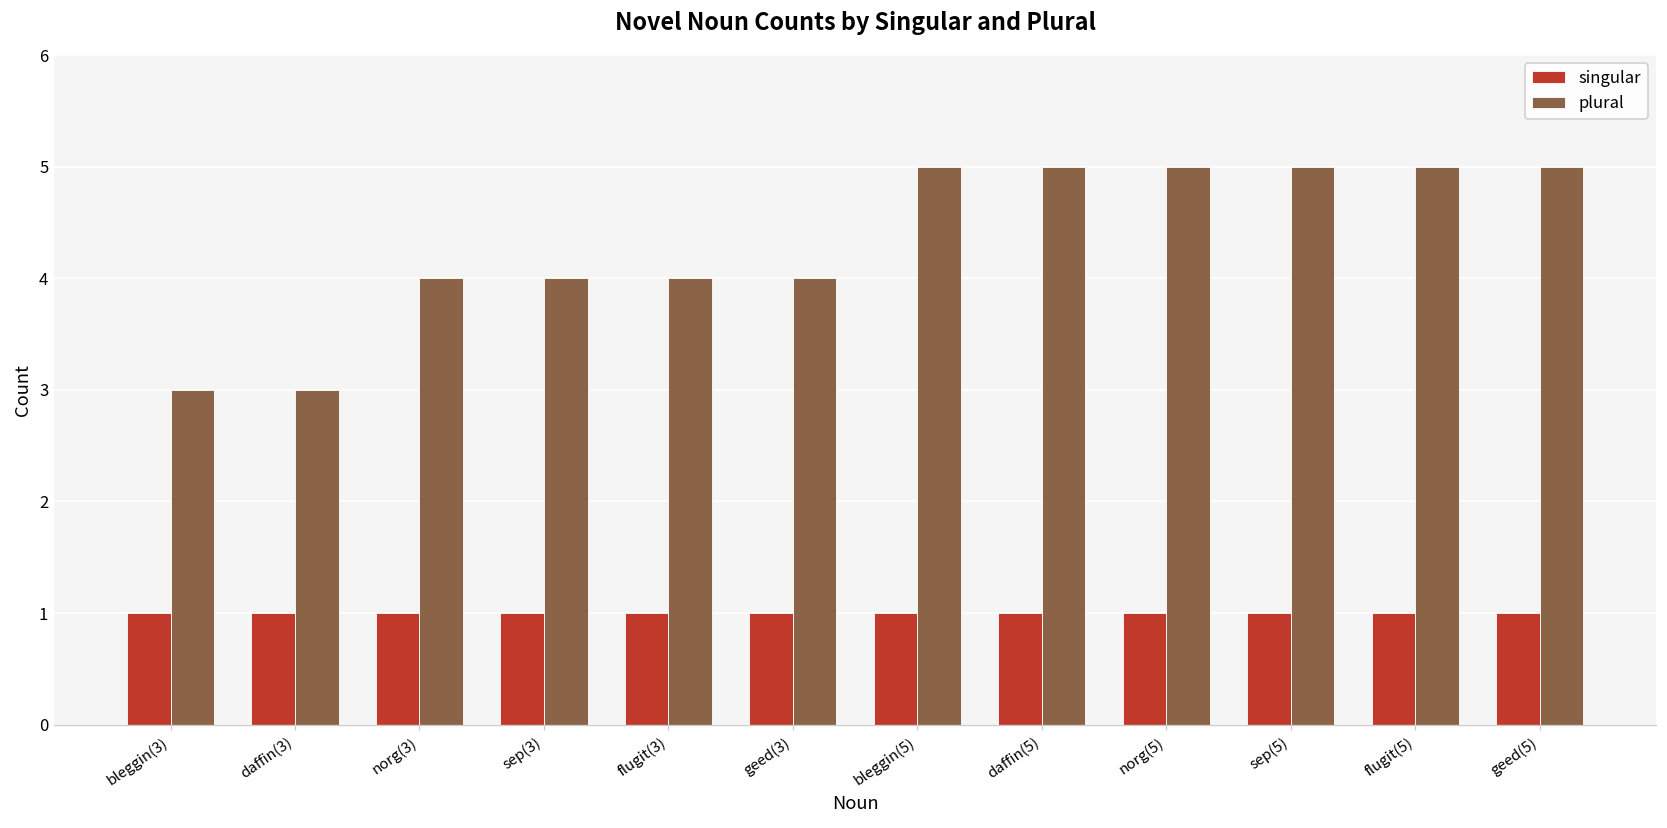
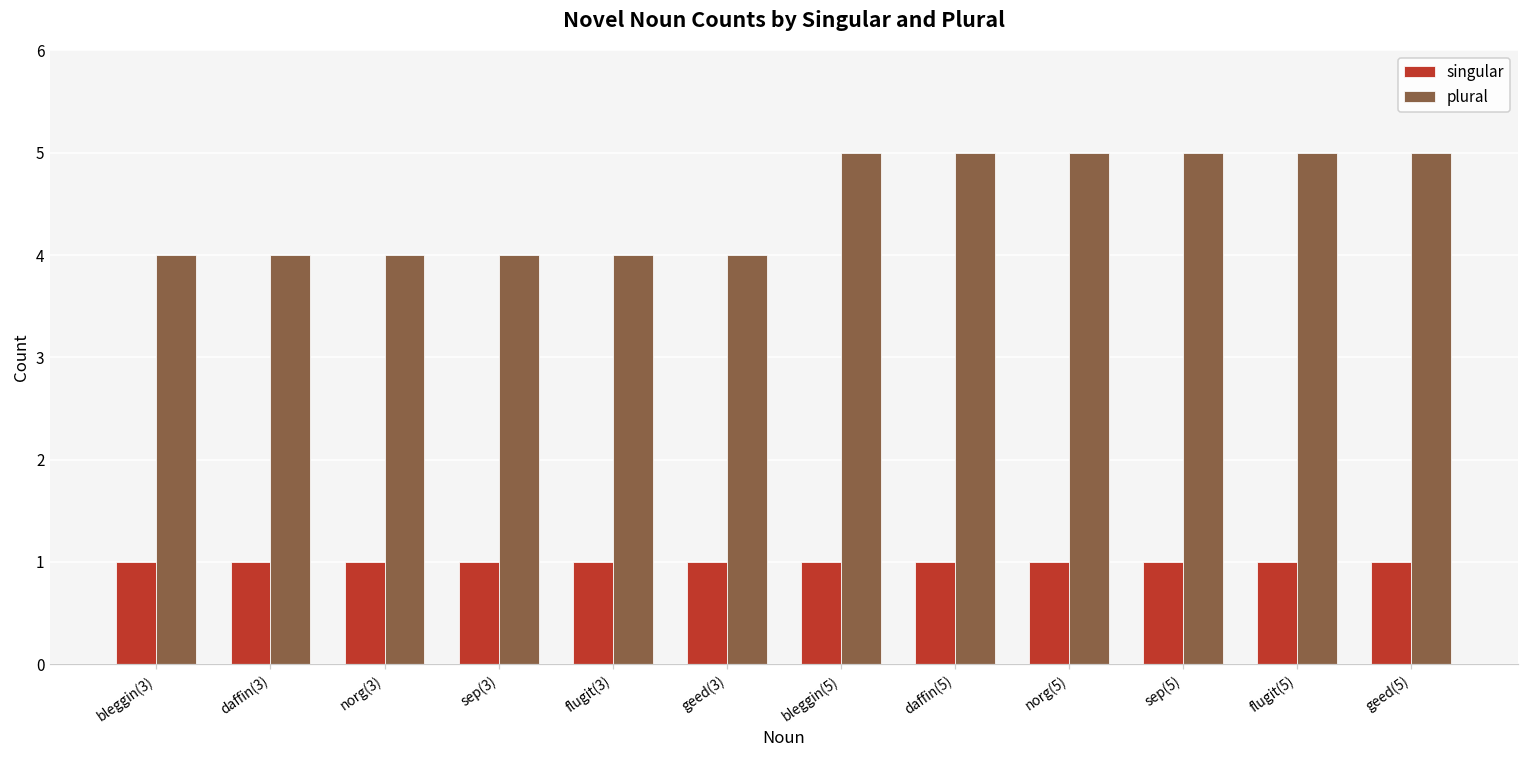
plural, bleggin(3): 3 -> 4
plural, daffin(3): 3 -> 4
